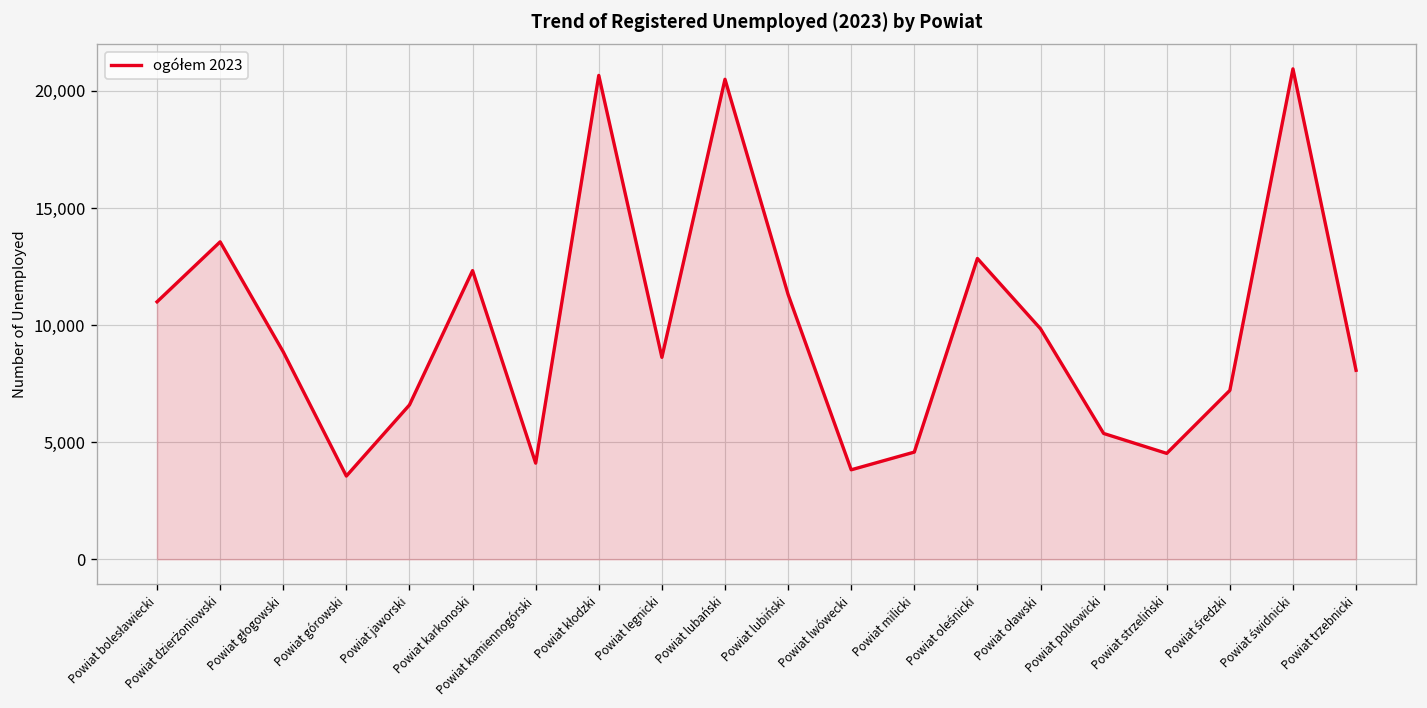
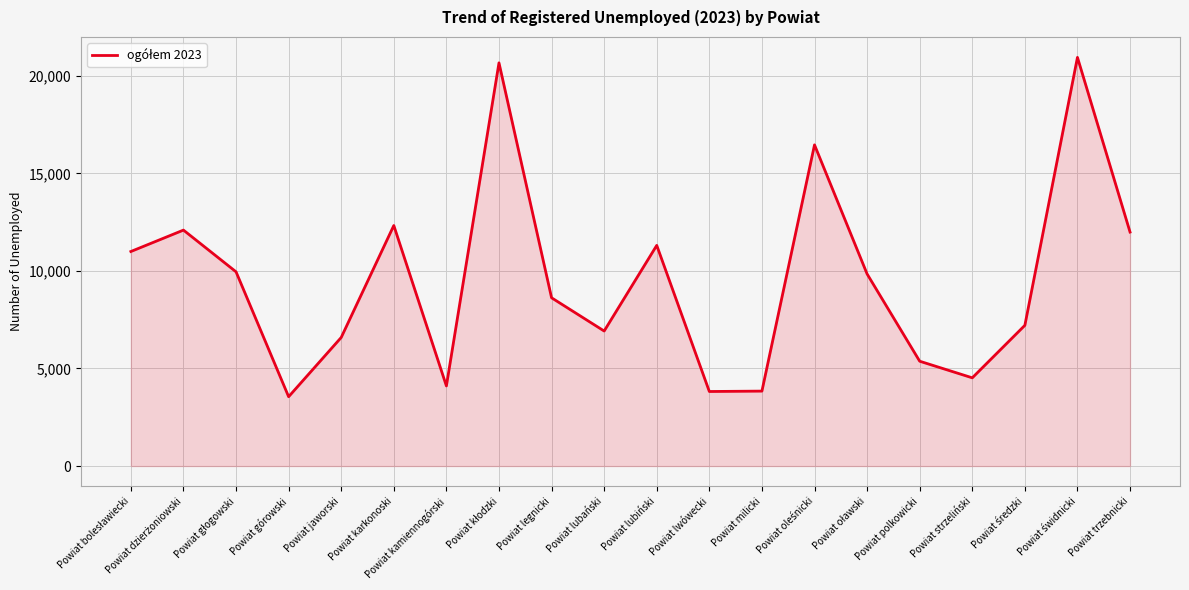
Powiat dzierżoniowski: 13,600 -> 12,100
Powiat głogowski: 8,900 -> 10,000
Powiat lubański: 20,500 -> 6,900
Powiat milicki: 4,600 -> 3,800
Powiat oleśnicki: 12,800 -> 16,500
Powiat trzebnicki: 8,100 -> 12,000
